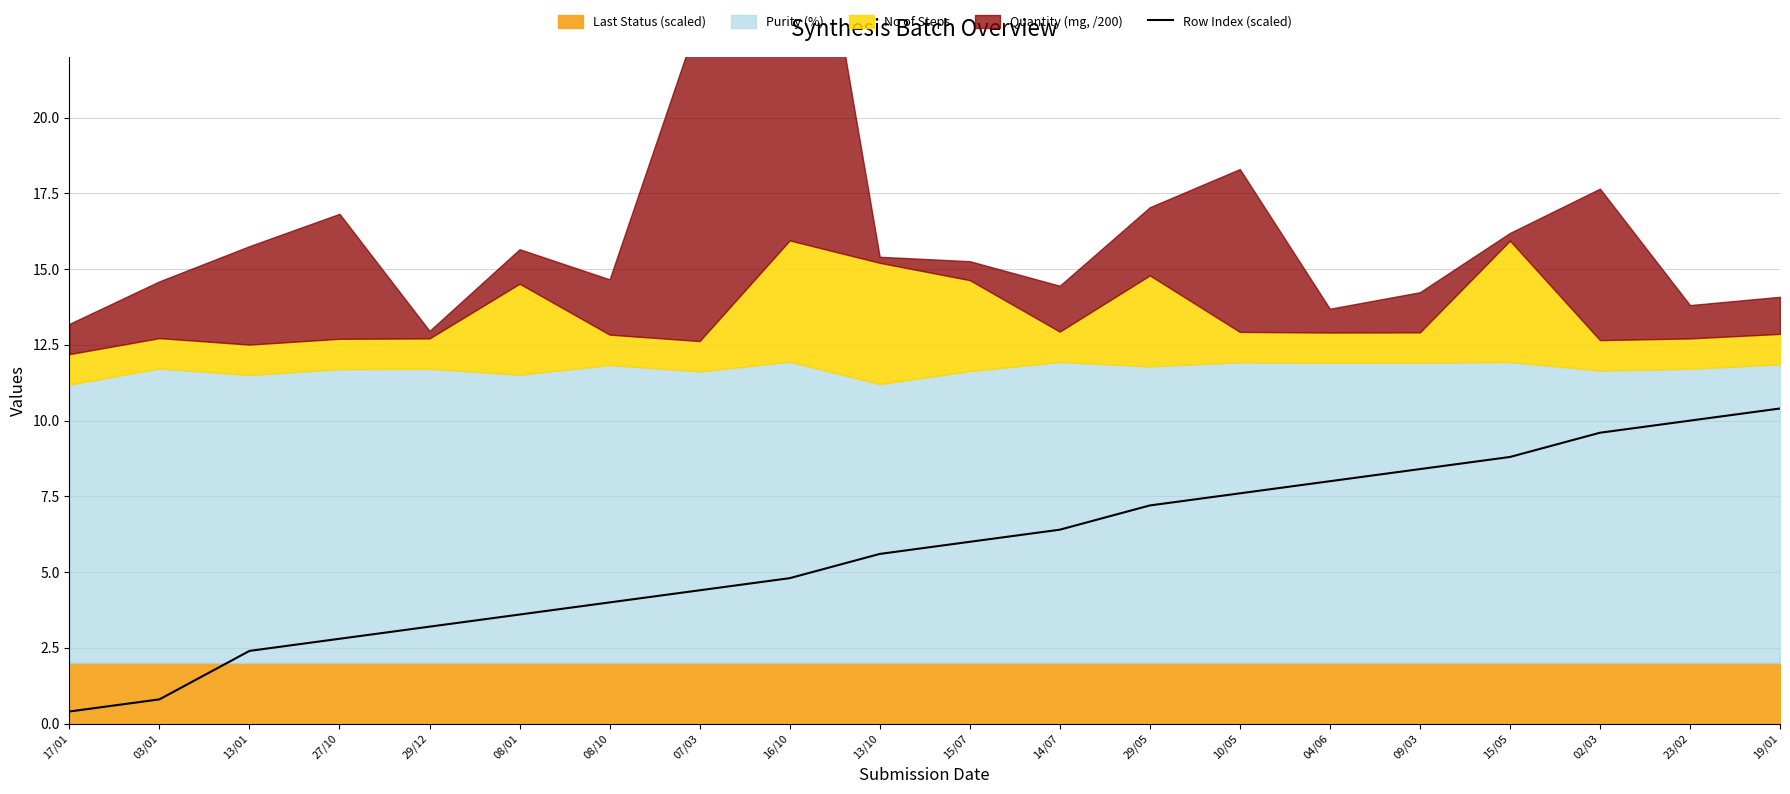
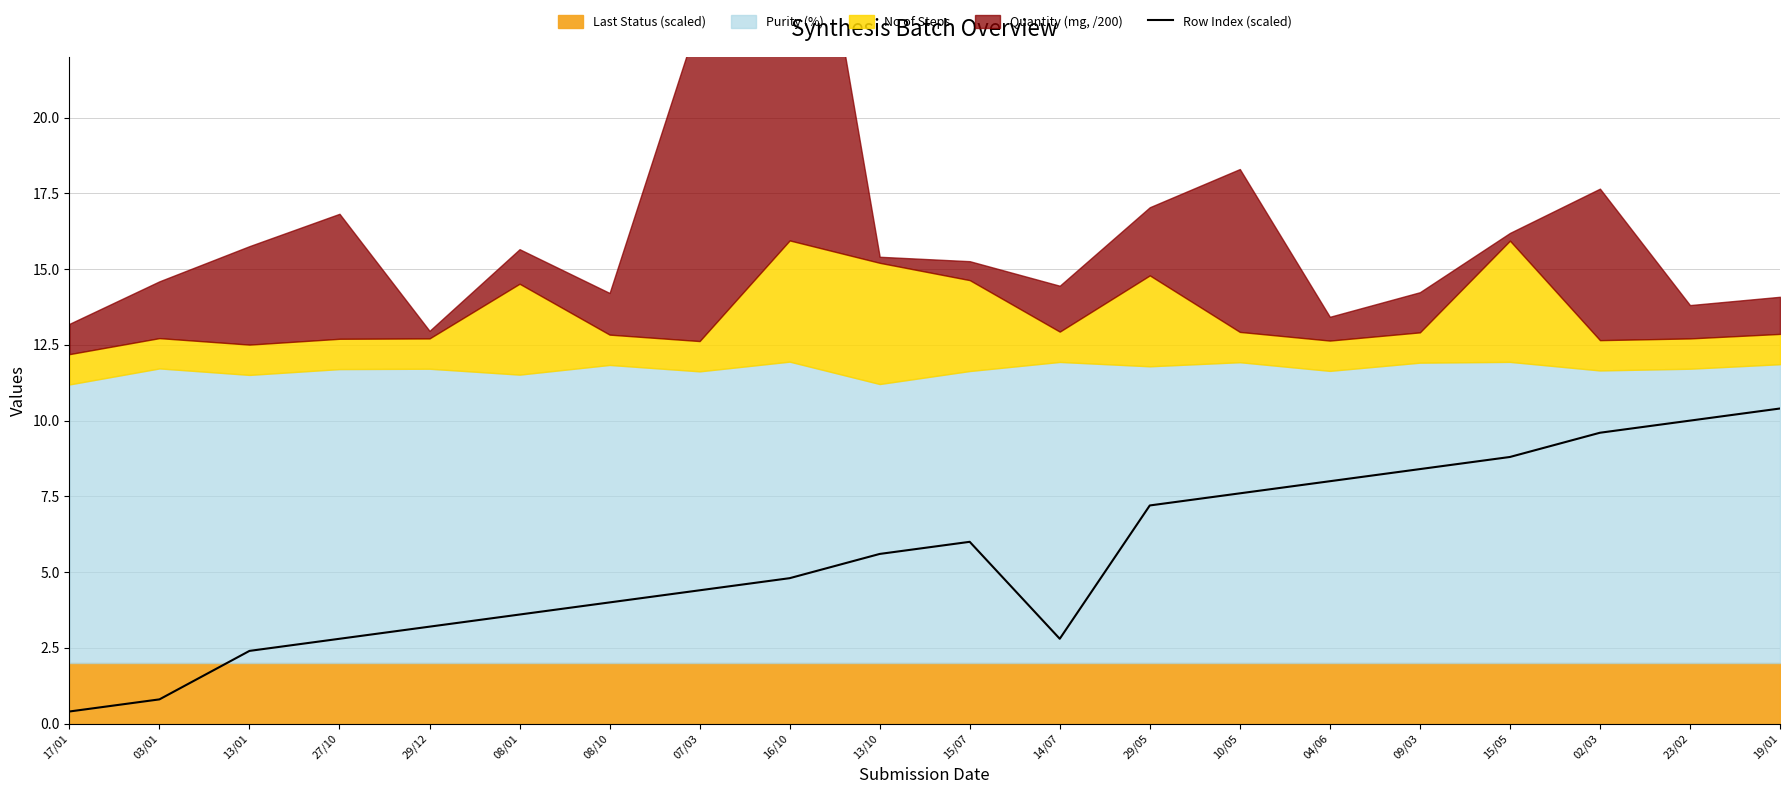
Quantity (mg, /200), 08/10: 1.8 -> 1.4
Row Index (scaled), 14/07: 6.4 -> 2.8
Purity (%), 04/06: 9.9 -> 9.6
